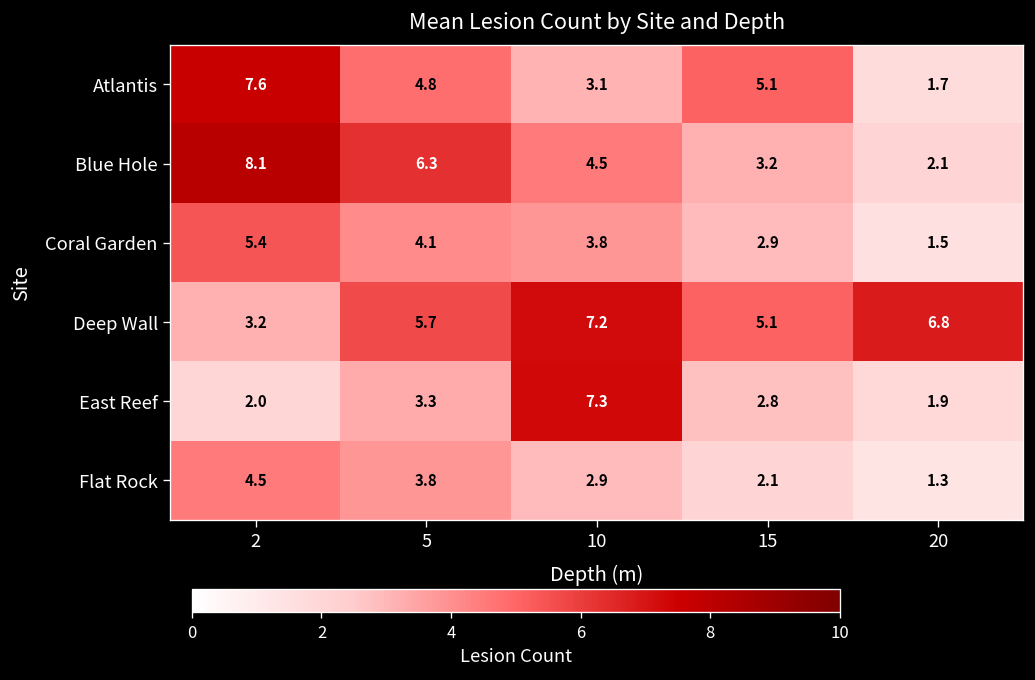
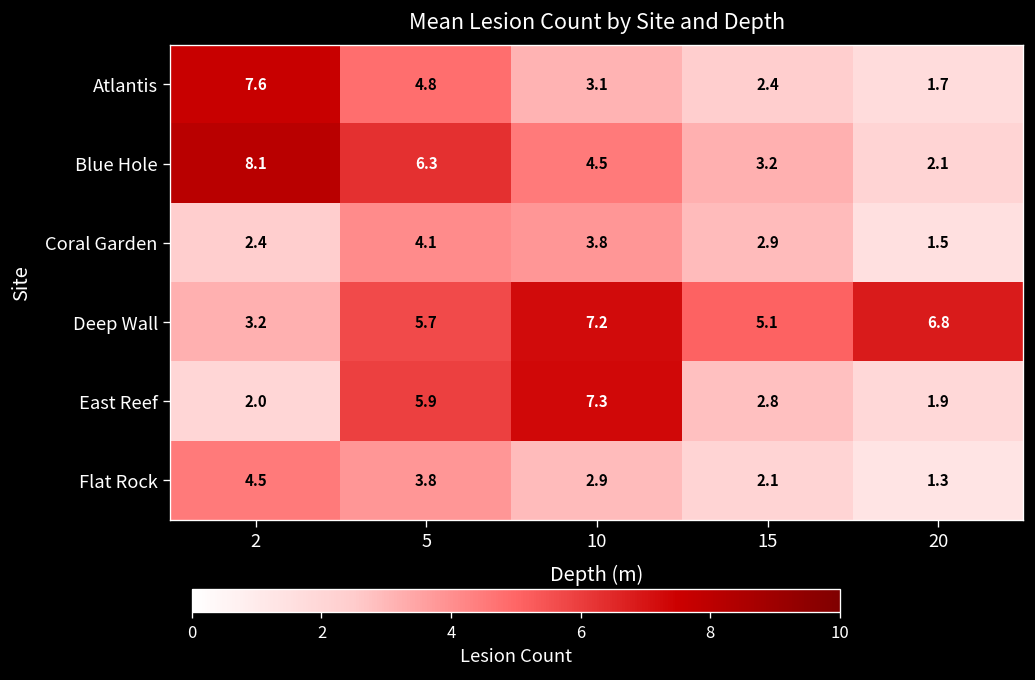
Atlantis, 15: 5.1 -> 2.4
Coral Garden, 2: 5.4 -> 2.4
East Reef, 5: 3.3 -> 5.9
